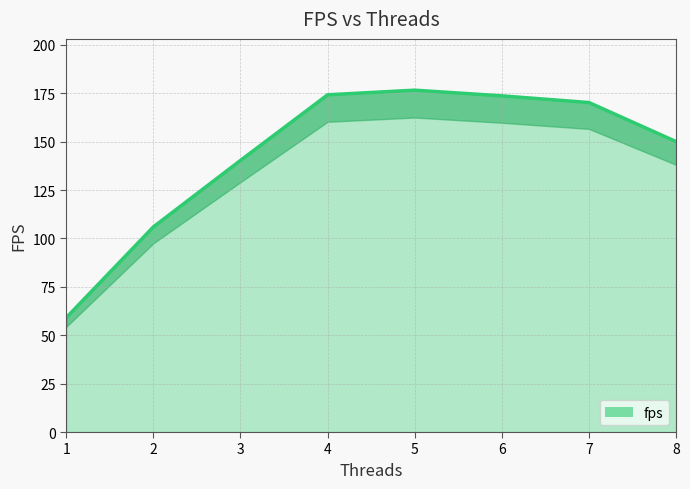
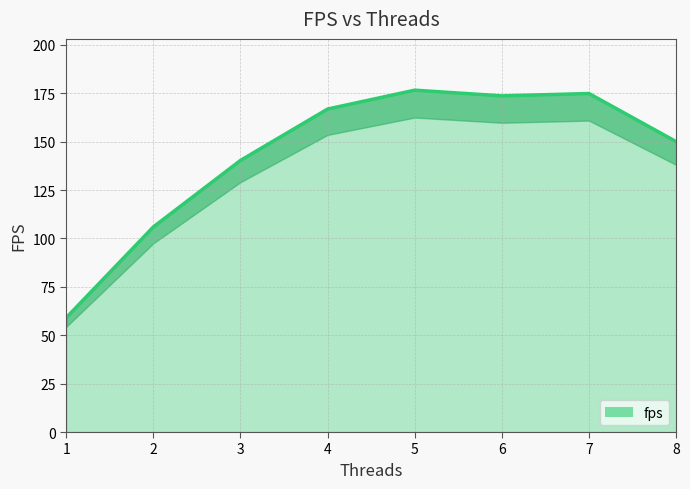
4: 174 -> 167
7: 170 -> 175
